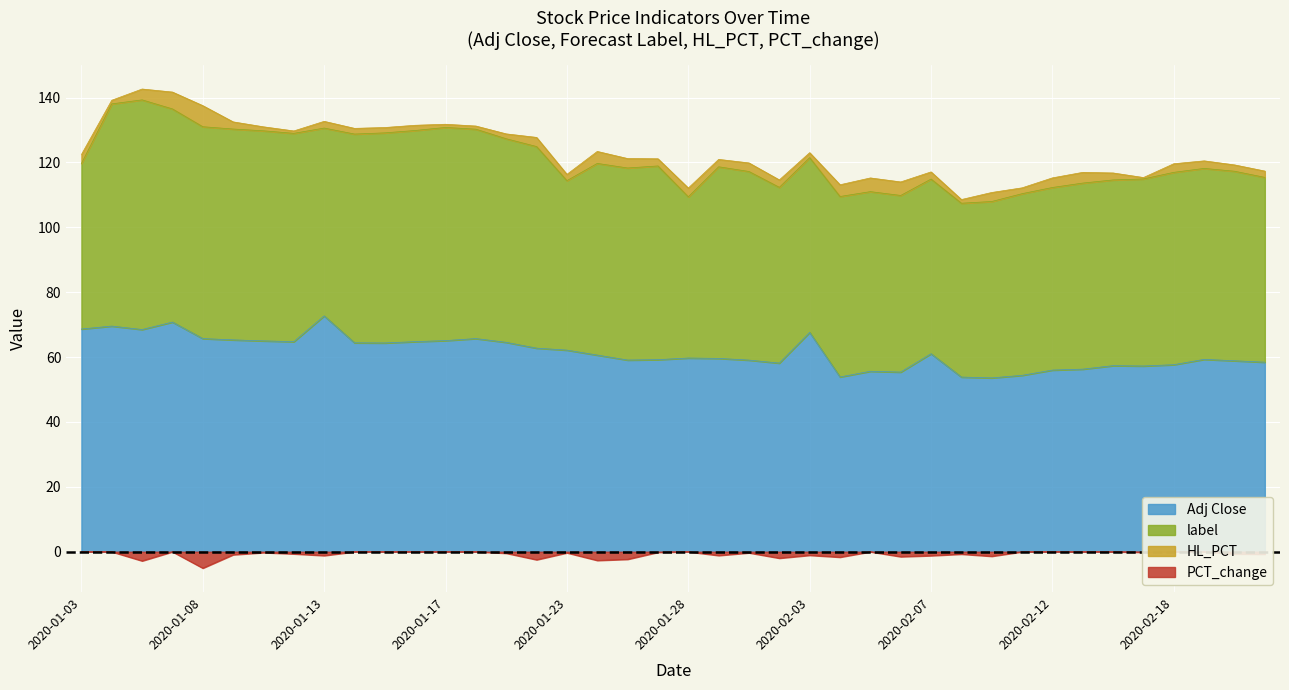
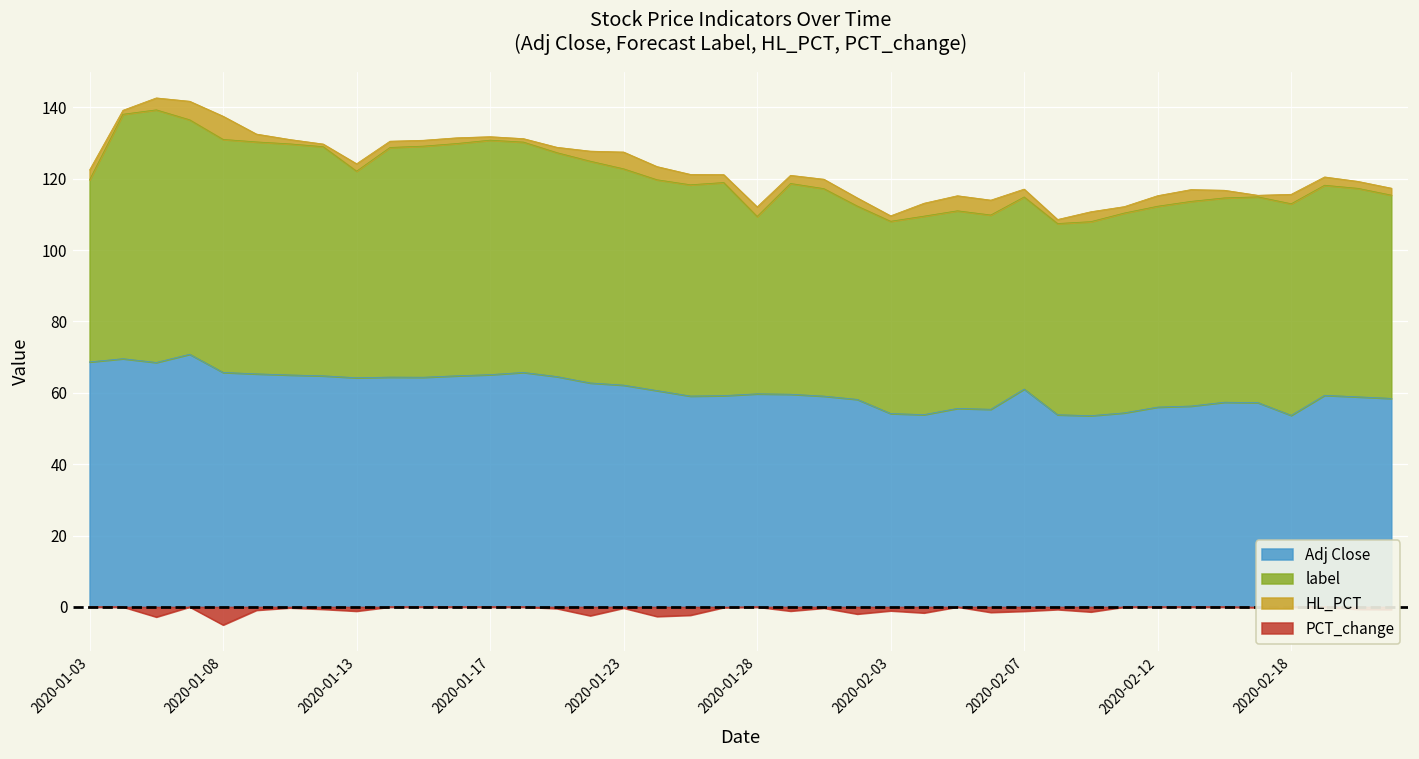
Adj Close, 2020-01-13: 73 -> 64
label, 2020-01-23: 52 -> 61
HL_PCT, 2020-01-23: 2 -> 5
Adj Close, 2020-02-03: 68 -> 54
Adj Close, 2020-02-18: 58 -> 54
